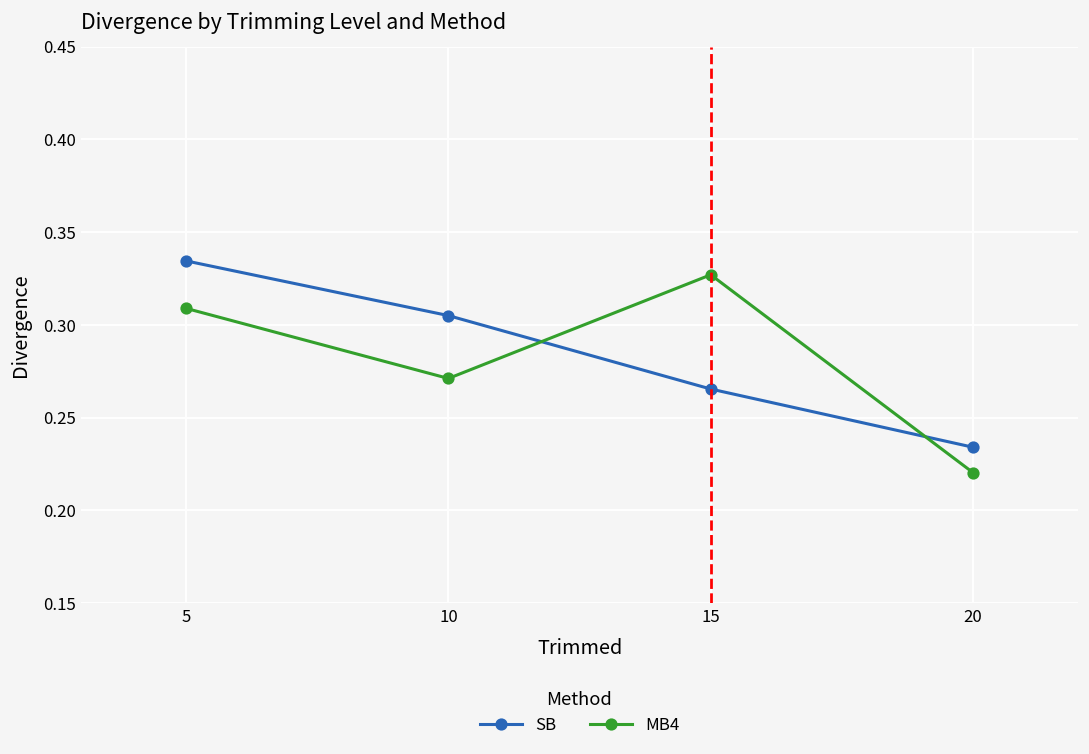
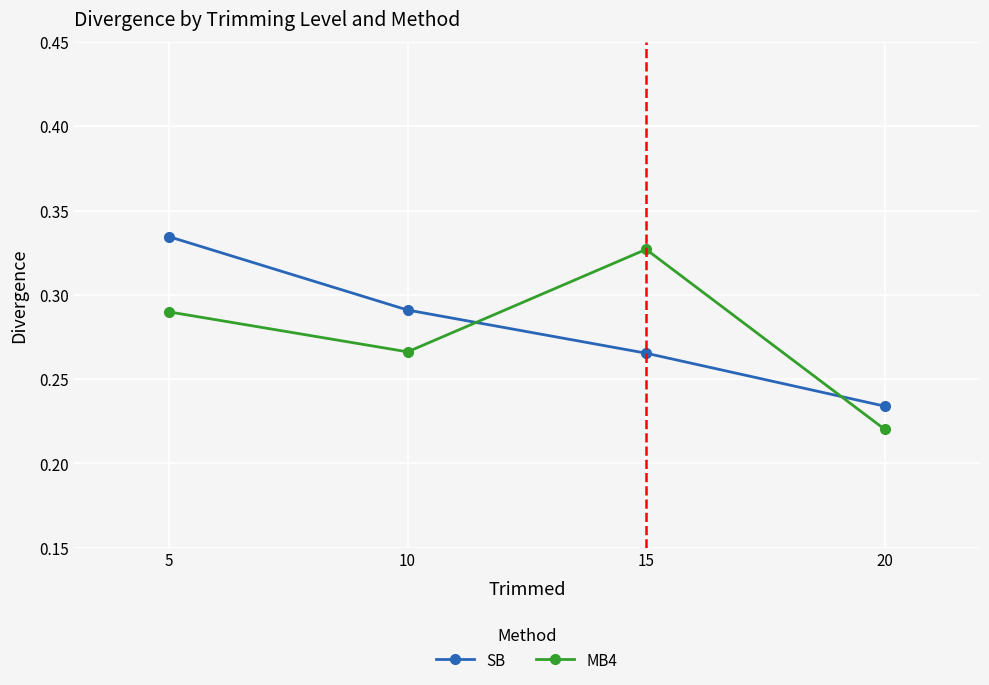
MB4, 5: 0.309 -> 0.290
SB, 10: 0.305 -> 0.291
MB4, 10: 0.271 -> 0.266
